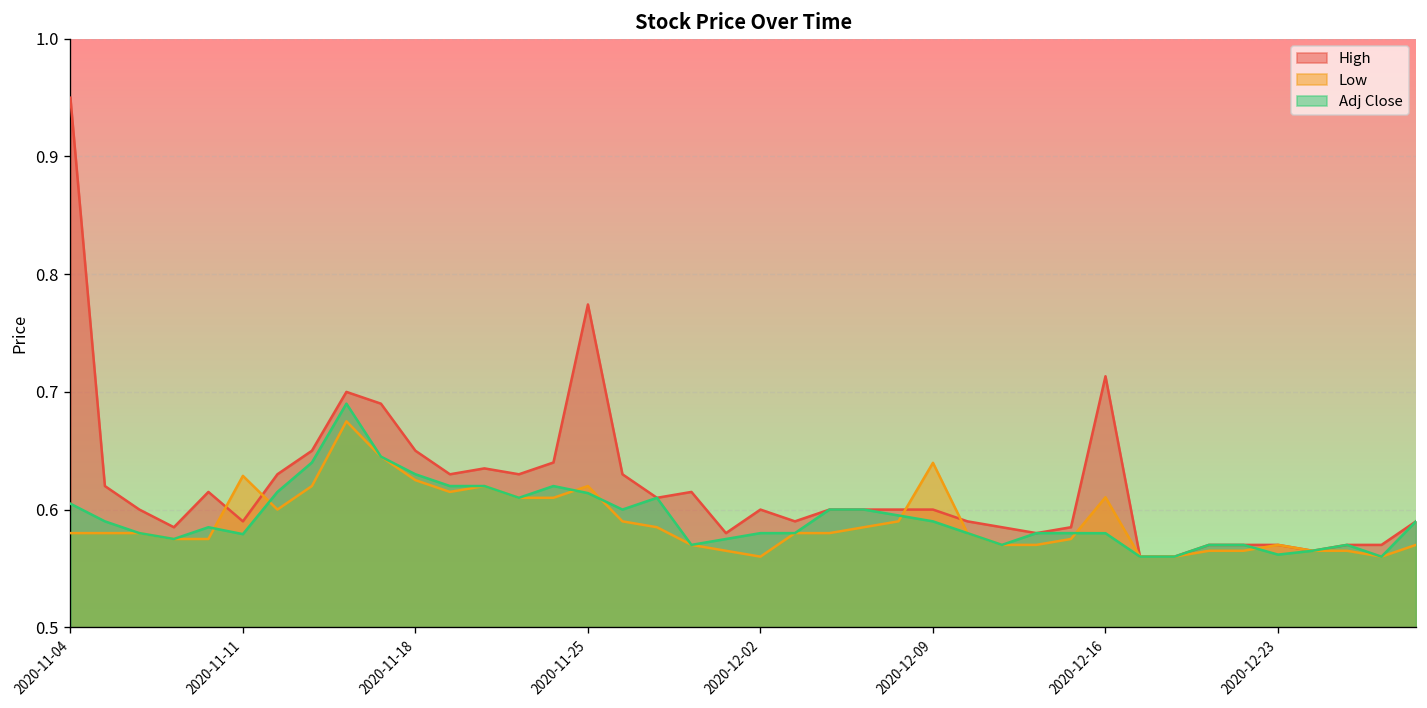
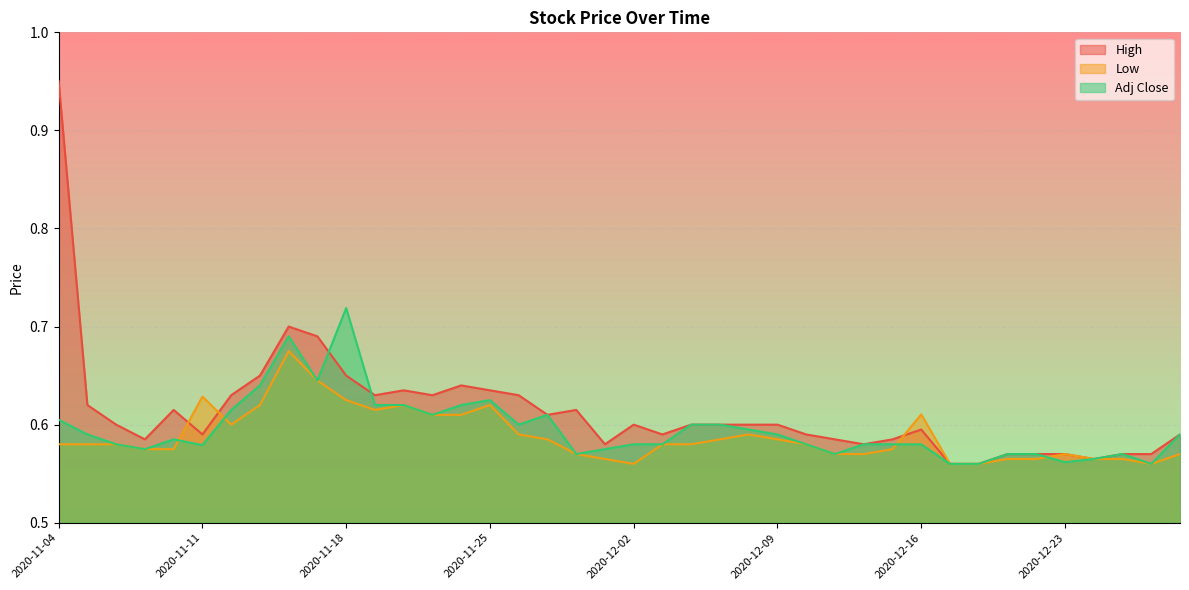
Adj Close, 2020-11-18: 0.63 -> 0.72
High, 2020-11-25: 0.77 -> 0.63
Adj Close, 2020-11-25: 0.61 -> 0.63
Low, 2020-12-09: 0.64 -> 0.58
High, 2020-12-16: 0.71 -> 0.60
